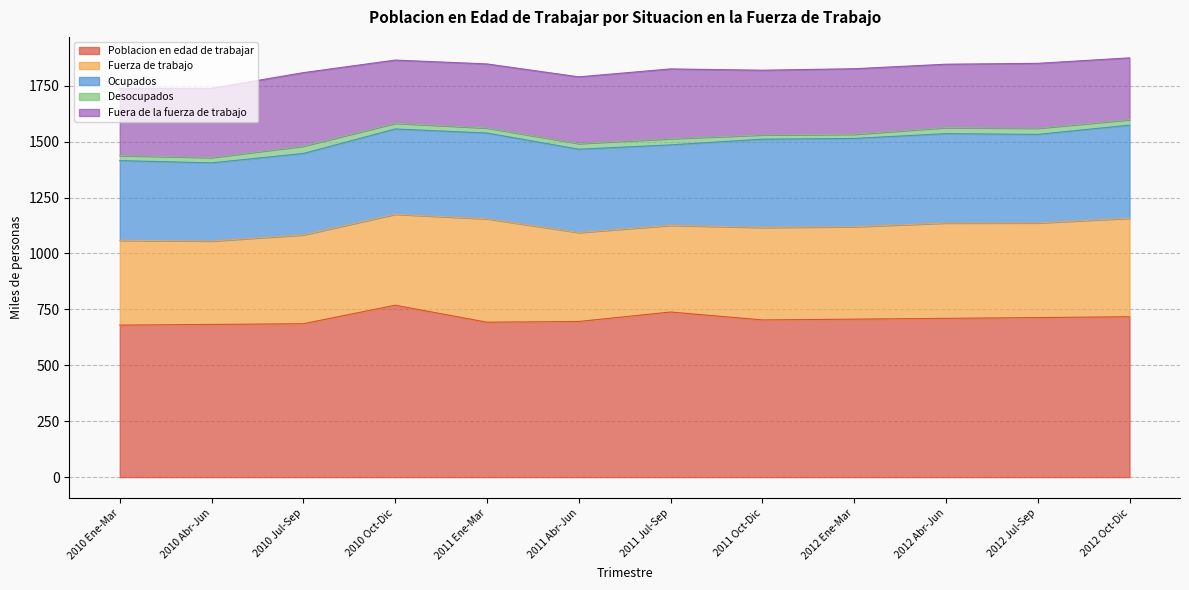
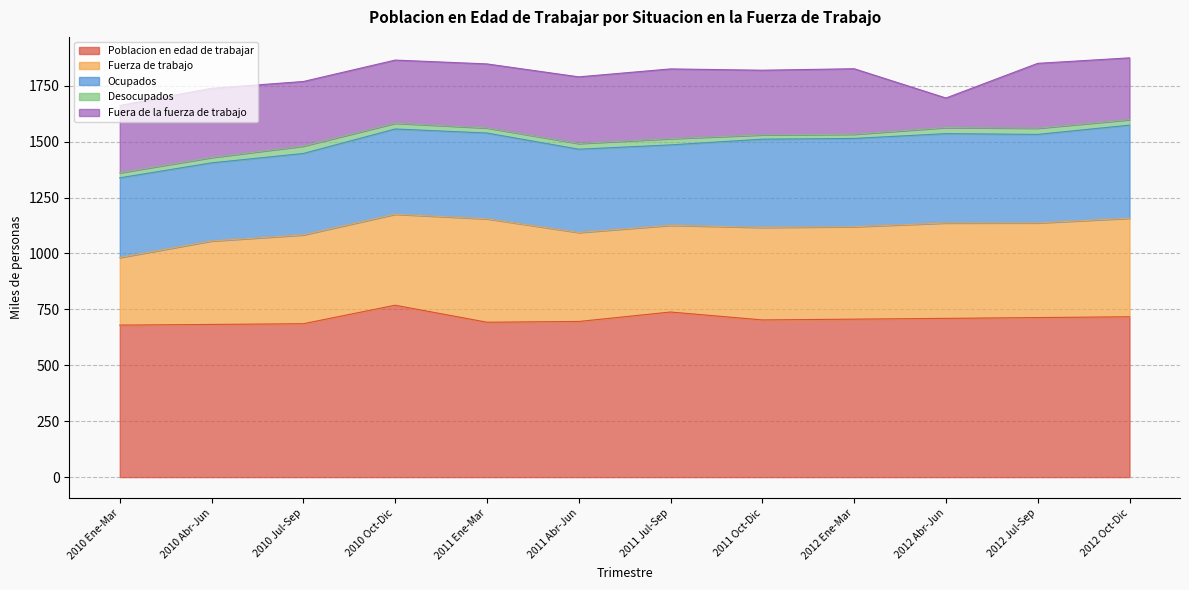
Fuerza de trabajo, 2010 Ene-Mar: 380 -> 300
Fuera de la fuerza de trabajo, 2010 Jul-Sep: 330 -> 290
Fuera de la fuerza de trabajo, 2012 Abr-Jun: 280 -> 130
